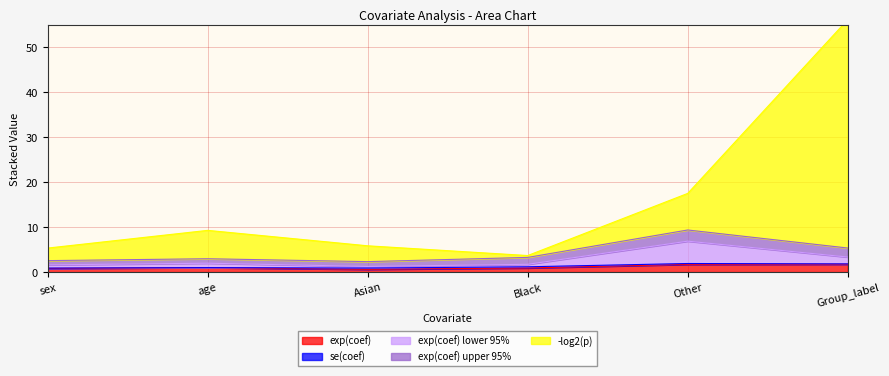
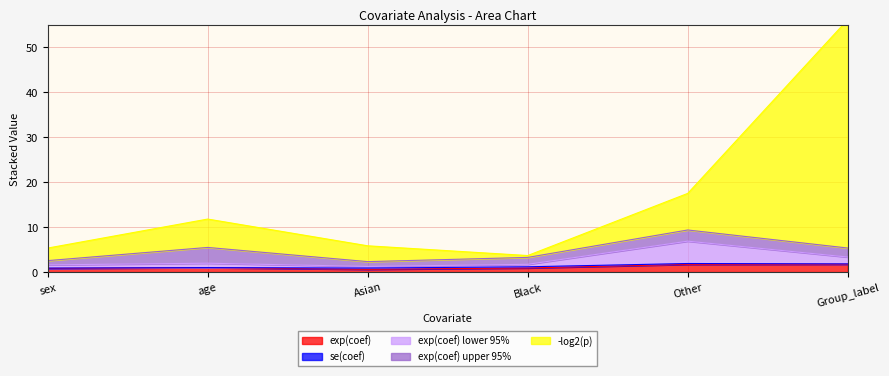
exp(coef) upper 95%, age: 1 -> 4
